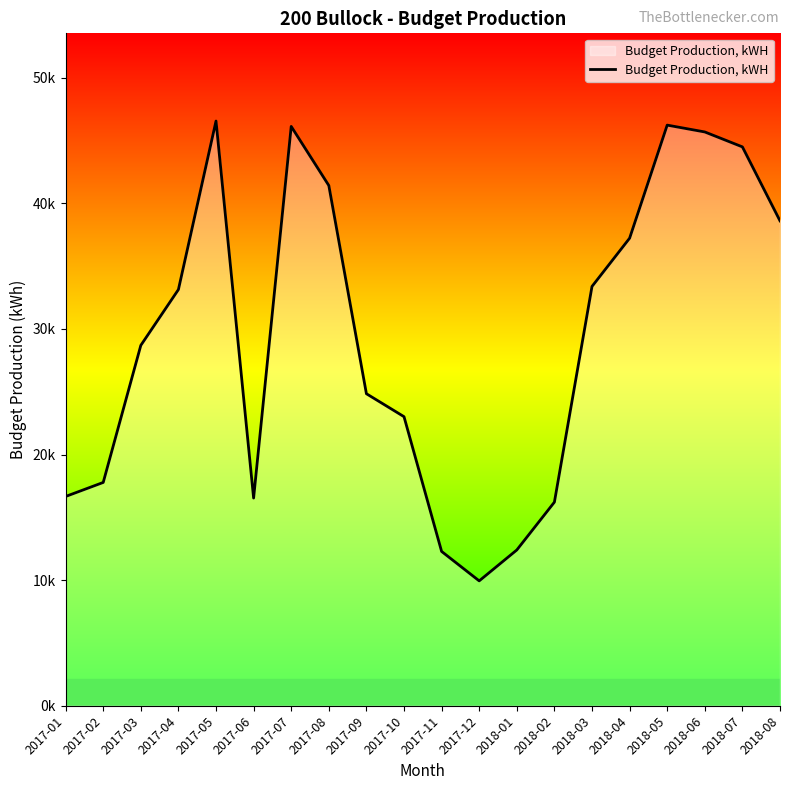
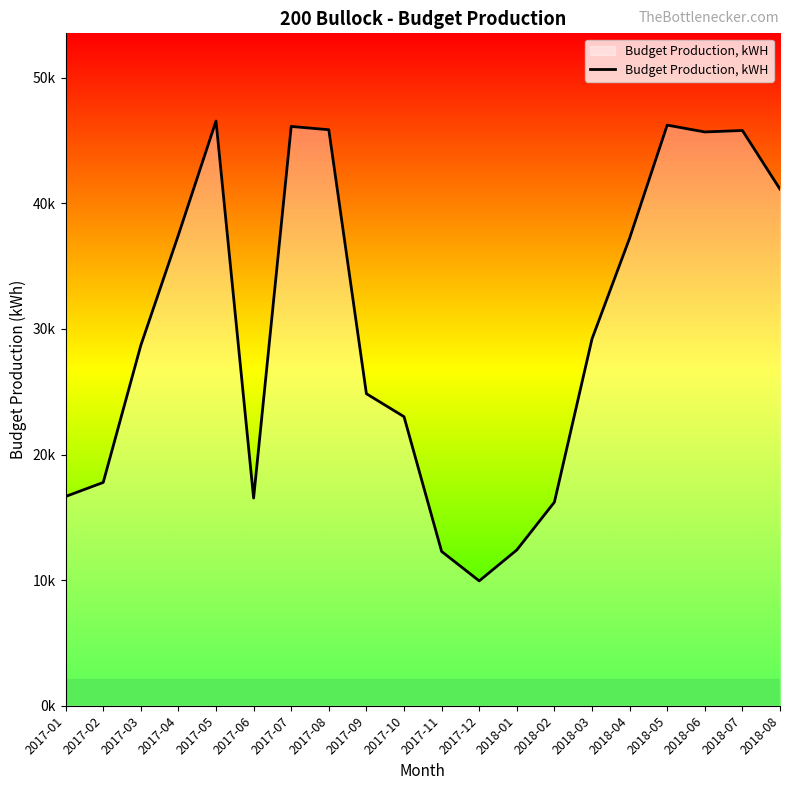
2017-04: 33100 -> 37500
2017-08: 41400 -> 45900
2018-03: 33400 -> 29200
2018-07: 44500 -> 45800
2018-08: 38600 -> 41100
